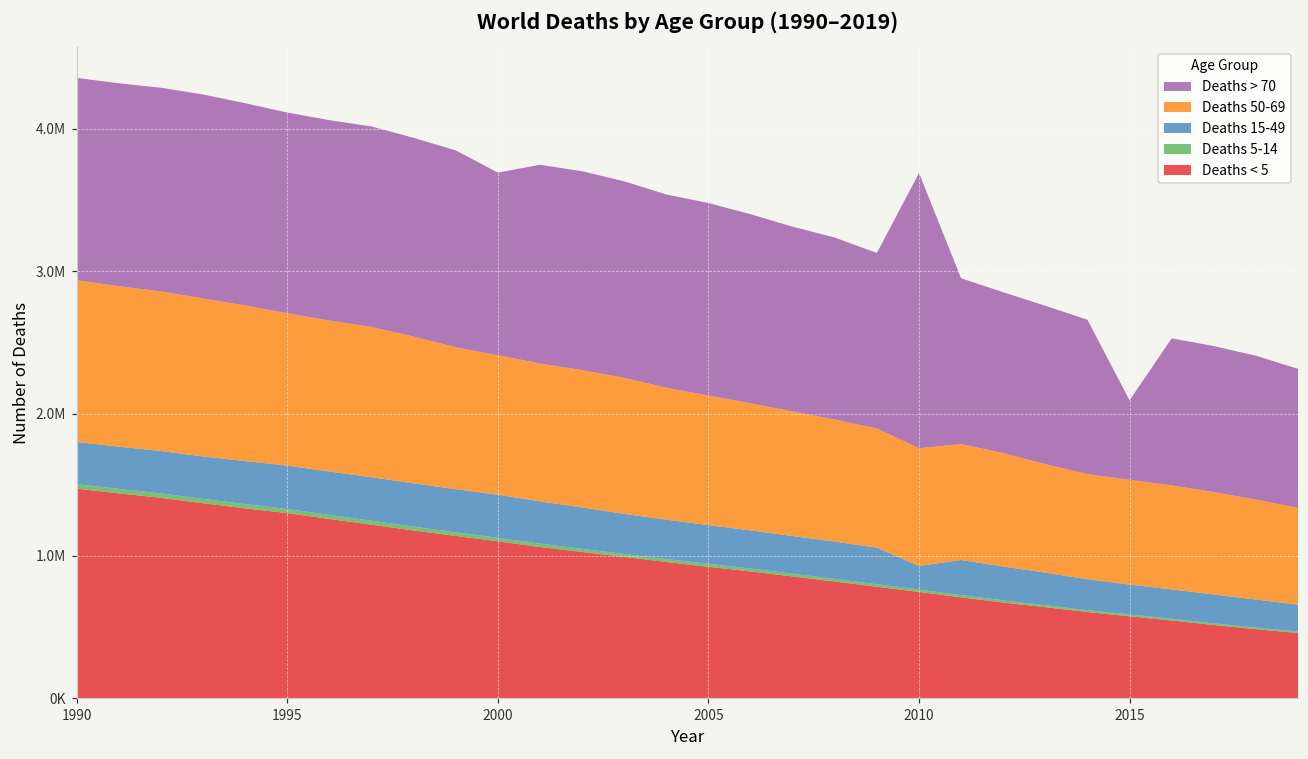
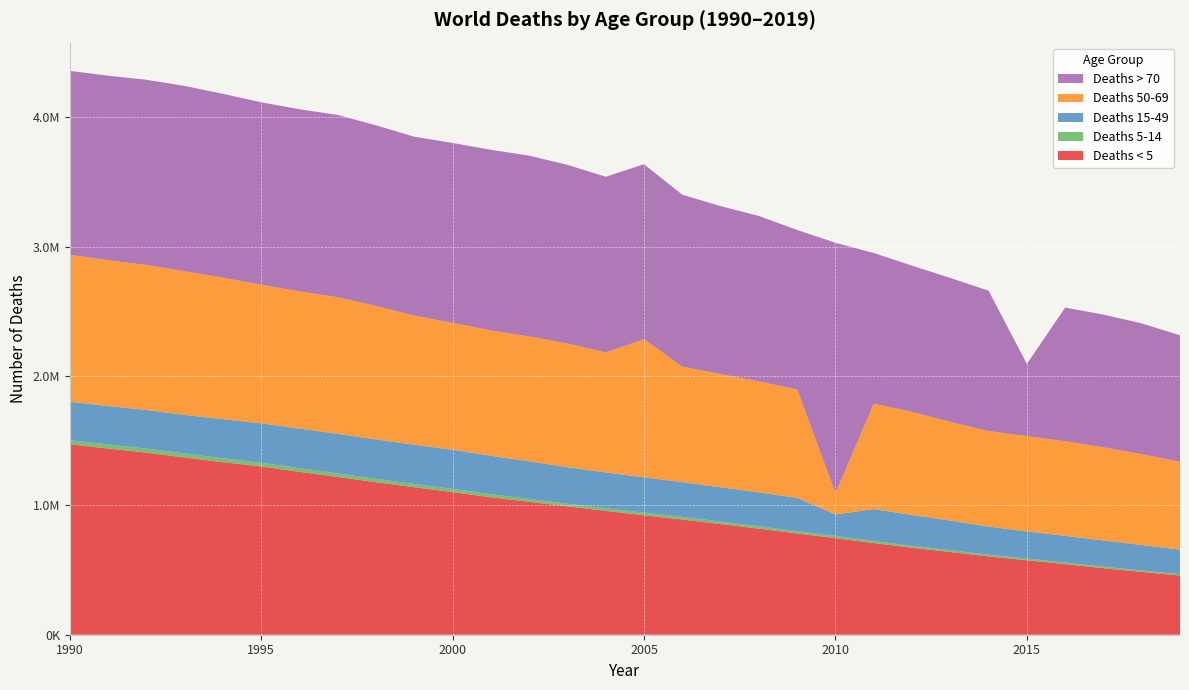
Deaths > 70, 2000: 1280000 -> 1390000
Deaths 50-69, 2005: 910000 -> 1070000
Deaths 50-69, 2010: 830000 -> 170000
